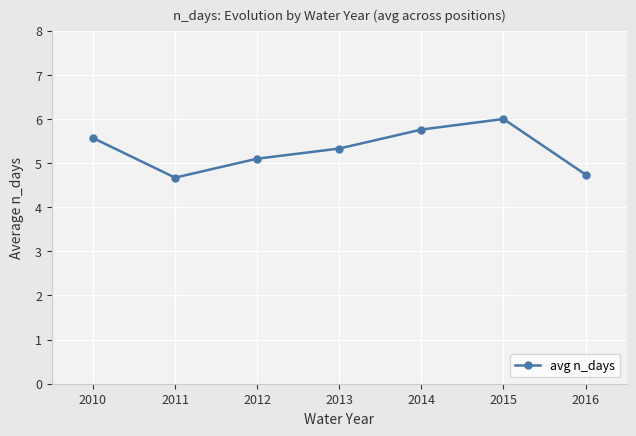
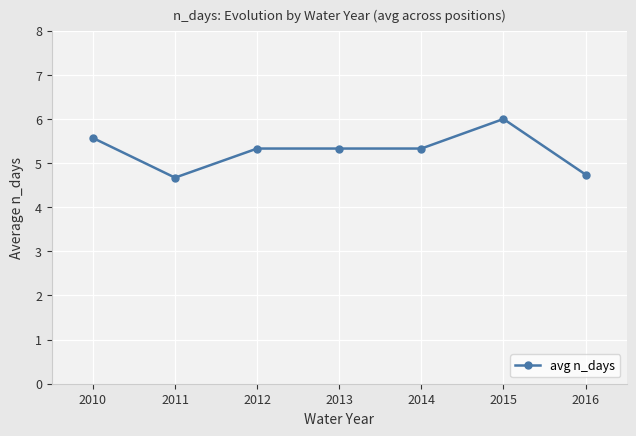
2012: 5.1 -> 5.3
2014: 5.8 -> 5.3
